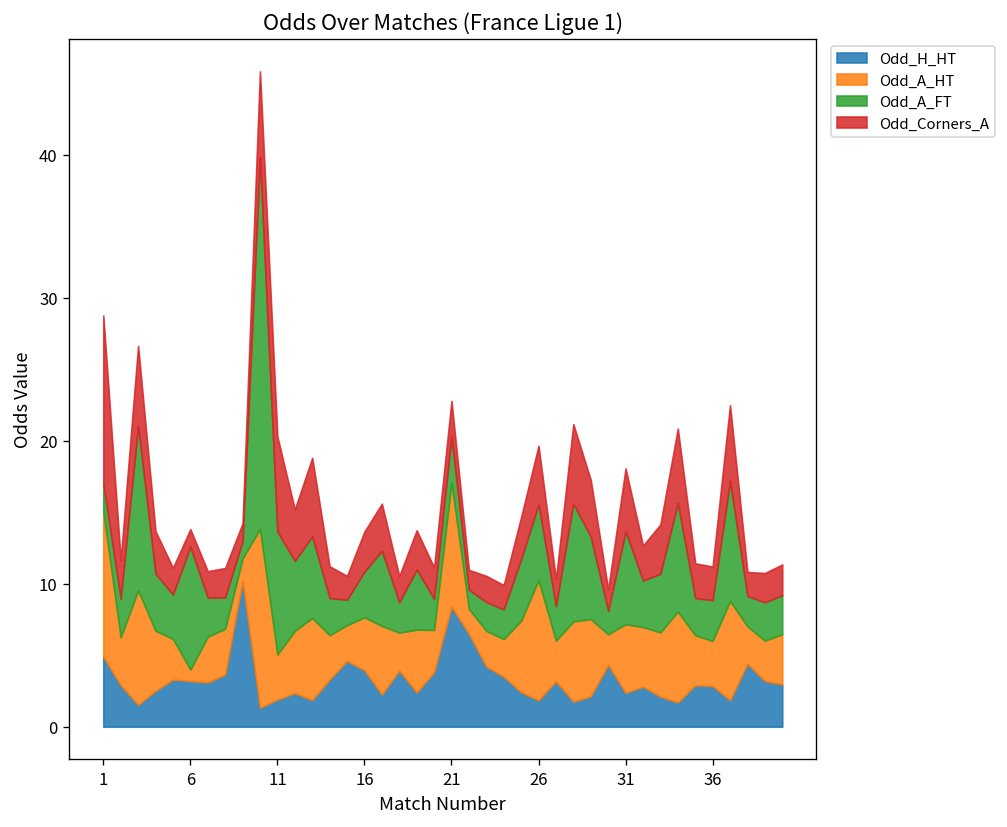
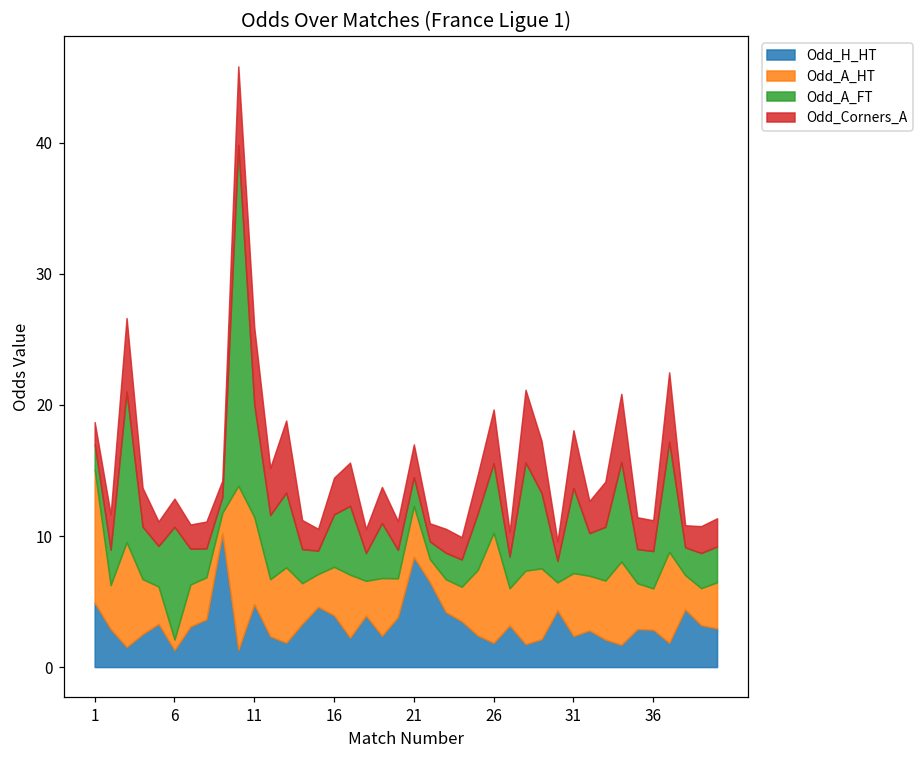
Odd_Corners_A, 1: 11.8 -> 1.7
Odd_H_HT, 6: 3.2 -> 1.3
Odd_Corners_A, 6: 1.2 -> 2.2
Odd_H_HT, 11: 1.9 -> 4.8
Odd_A_HT, 11: 3.2 -> 6.6
Odd_Corners_A, 11: 6.6 -> 5.9
Odd_A_FT, 16: 3.2 -> 4.0
Odd_A_HT, 21: 8.7 -> 3.9
Odd_A_FT, 21: 3.2 -> 2.2
